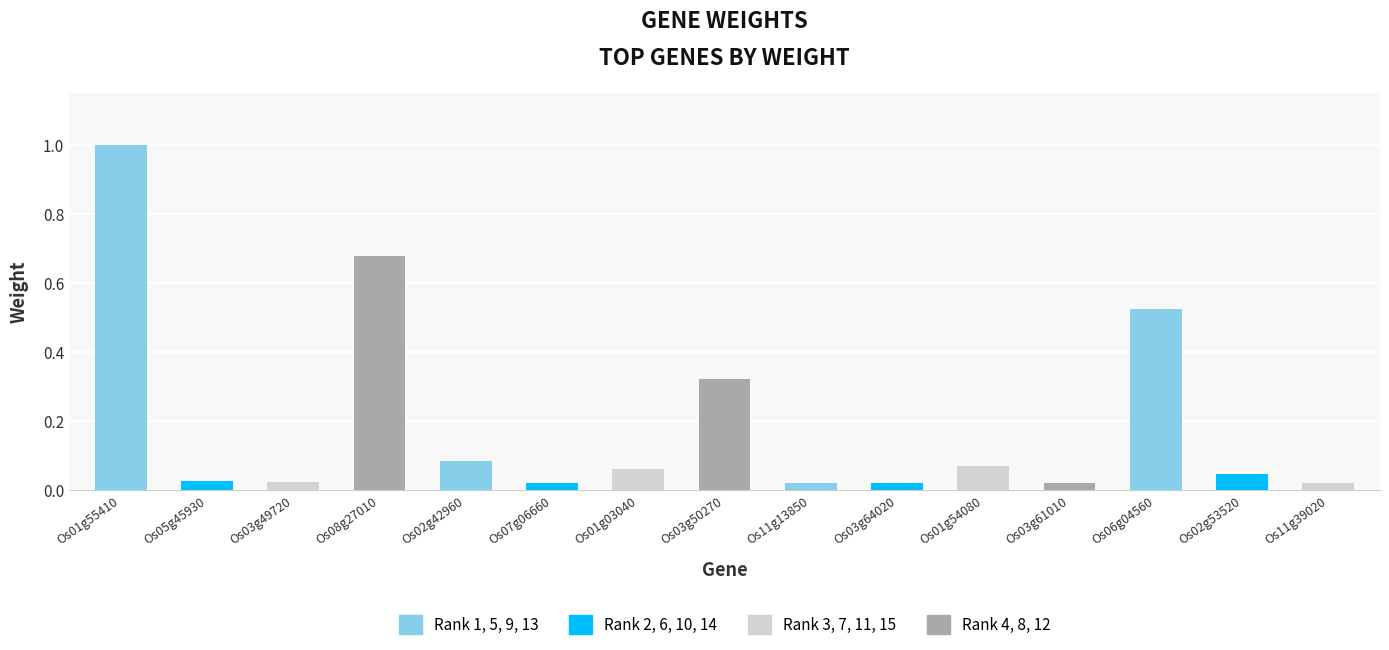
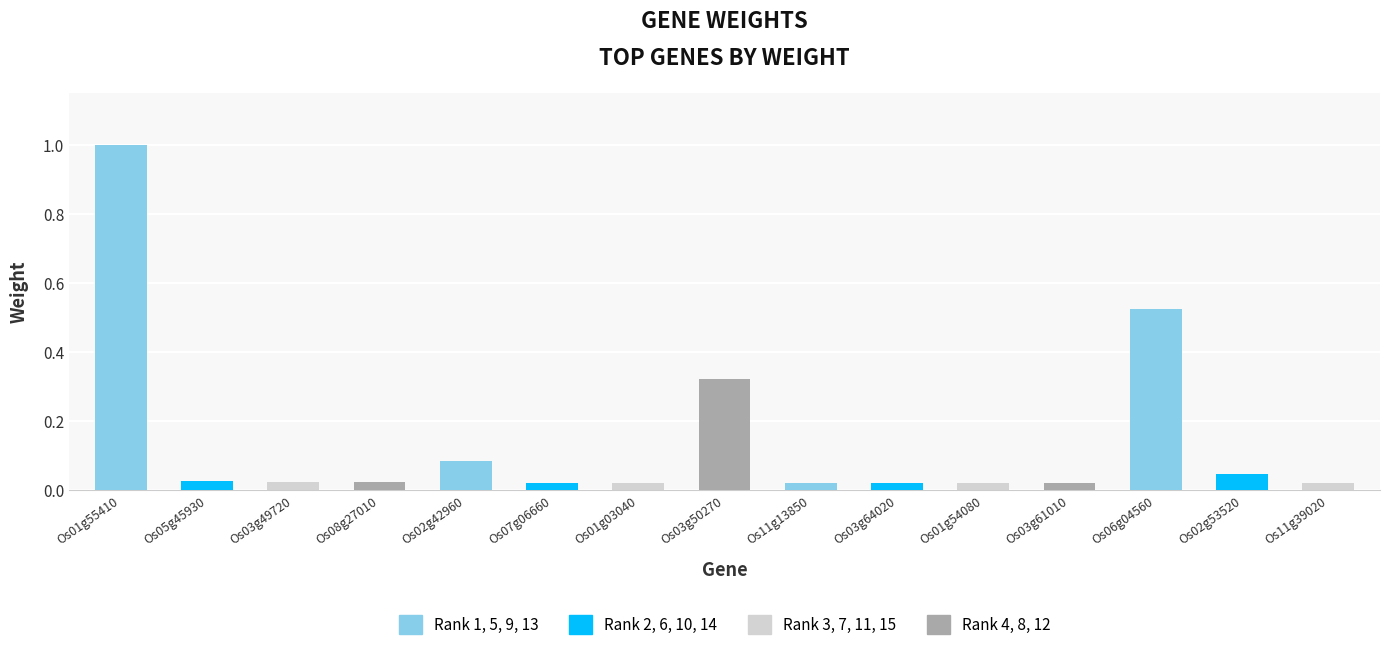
Os08g27010: 0.68 -> 0.02
Os01g03040: 0.06 -> 0.02
Os01g54080: 0.07 -> 0.02
